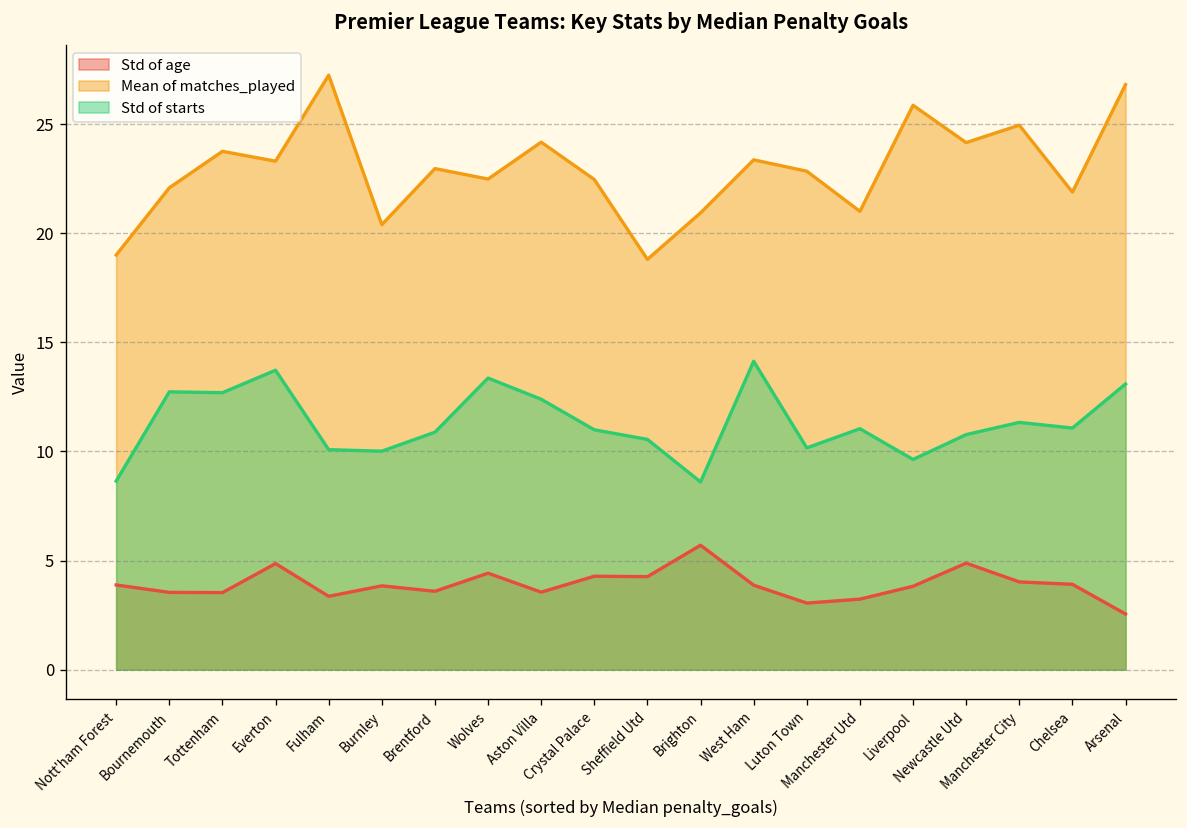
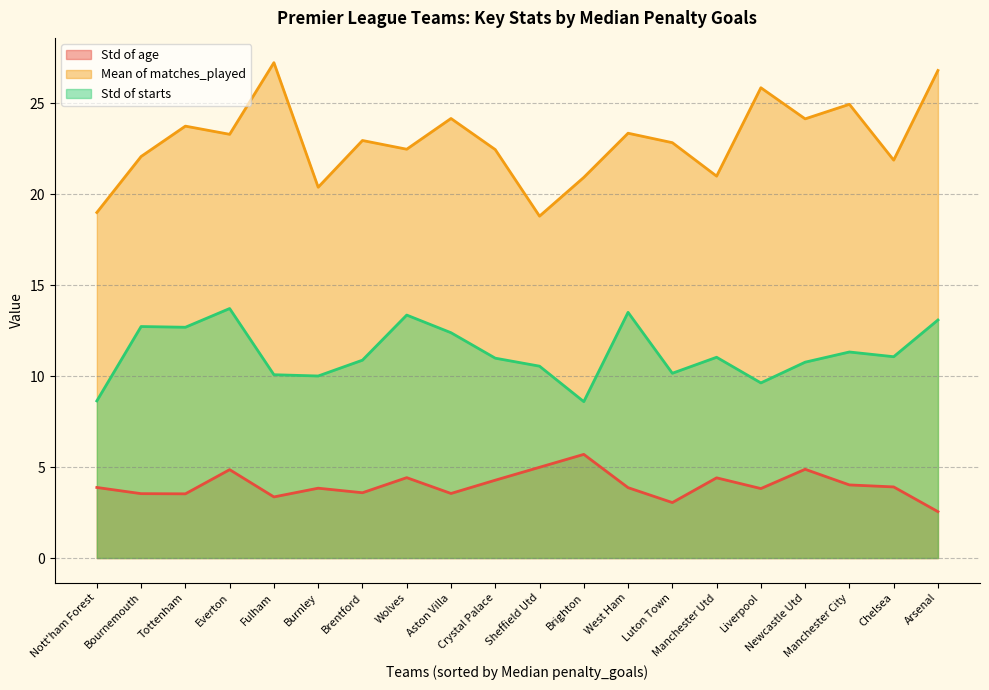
Std of age, Sheffield Utd: 4.3 -> 5.0
Std of starts, West Ham: 14.1 -> 13.5
Std of age, Manchester Utd: 3.2 -> 4.4
